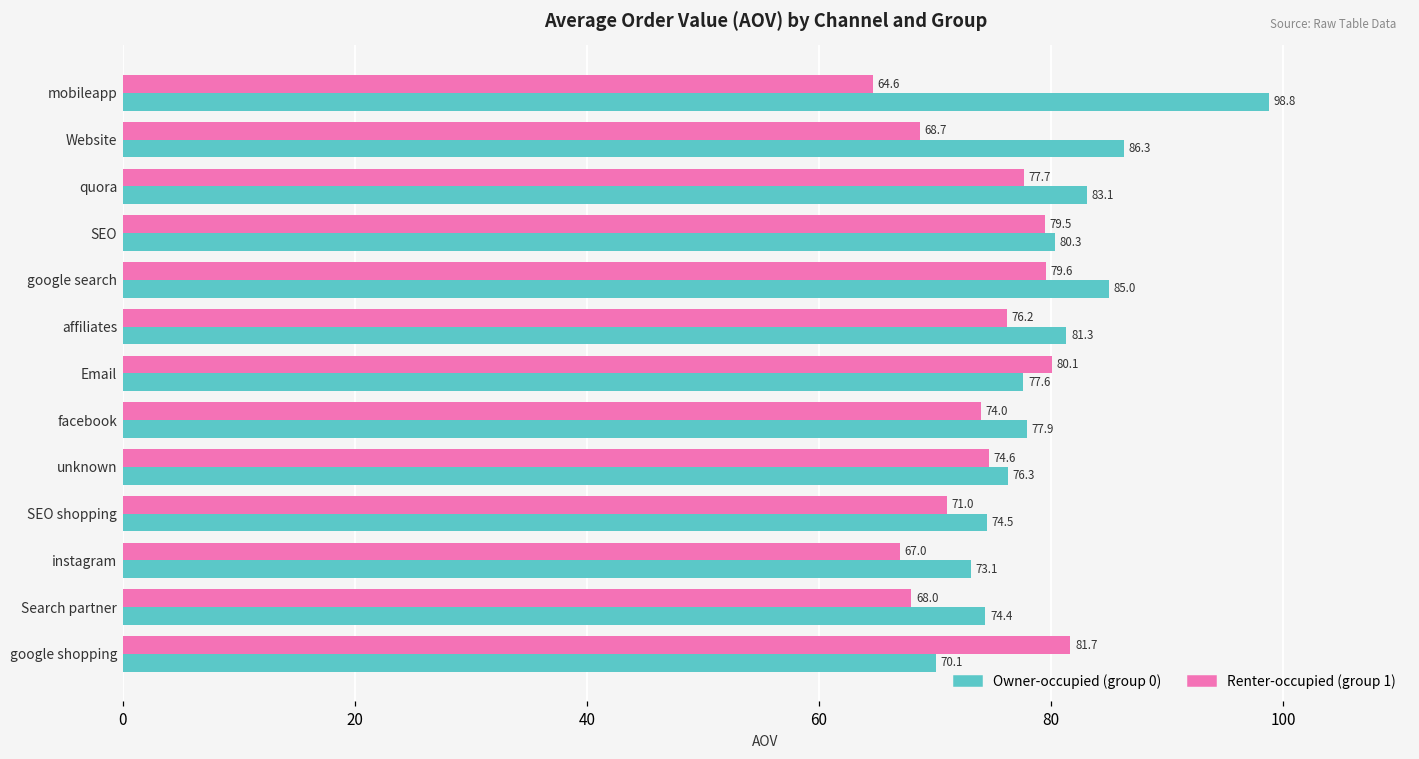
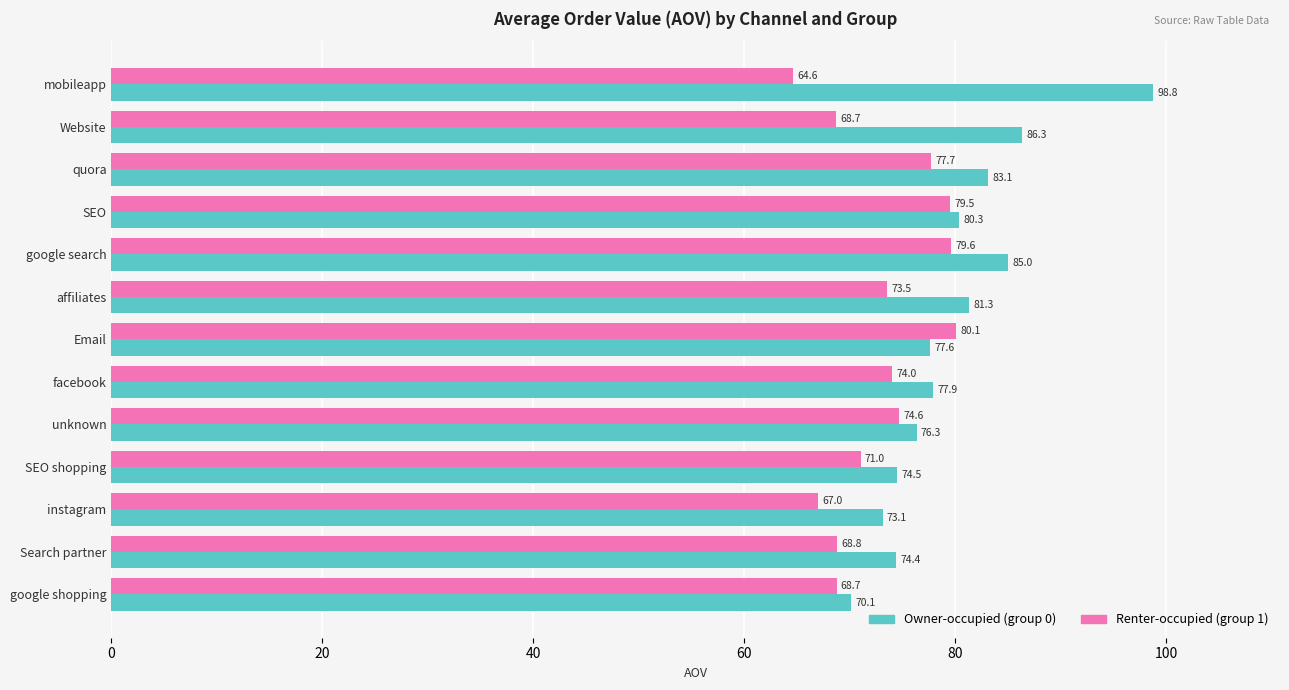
Renter-occupied (group 1), affiliates: 76.2 -> 73.5
Renter-occupied (group 1), Search partner: 68.0 -> 68.8
Renter-occupied (group 1), google shopping: 81.7 -> 68.7
